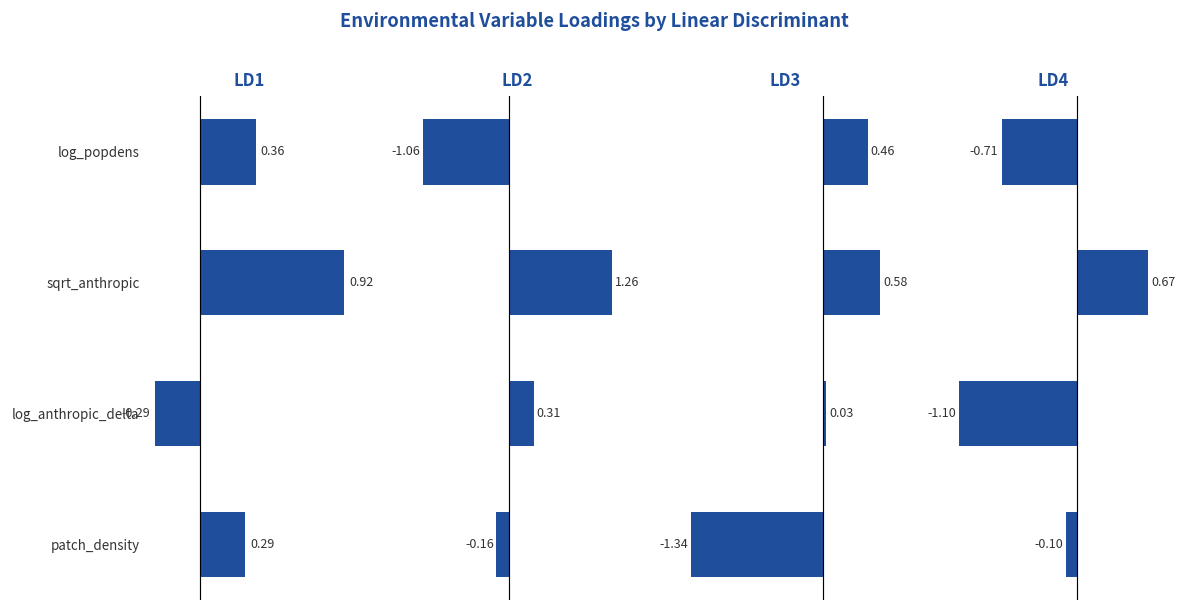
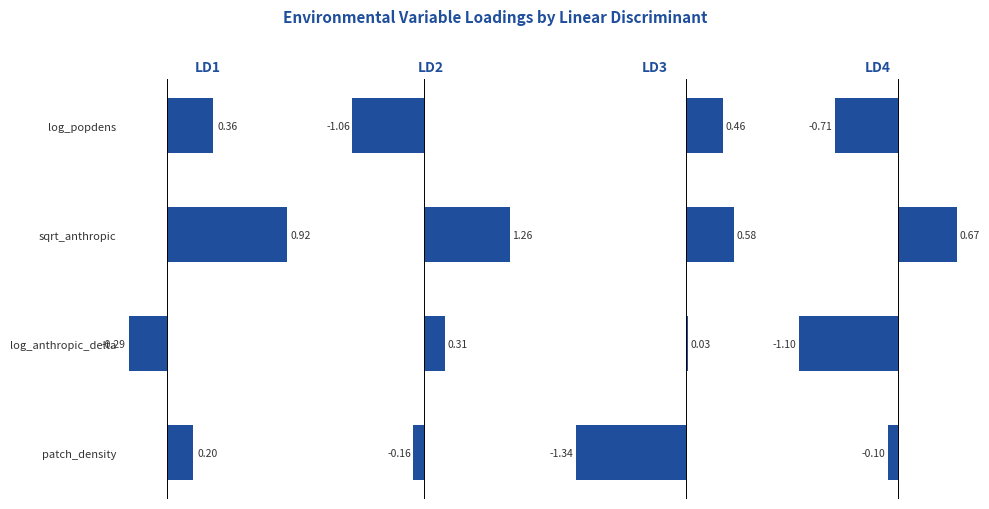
LD1, patch_density: 0.29 -> 0.20
